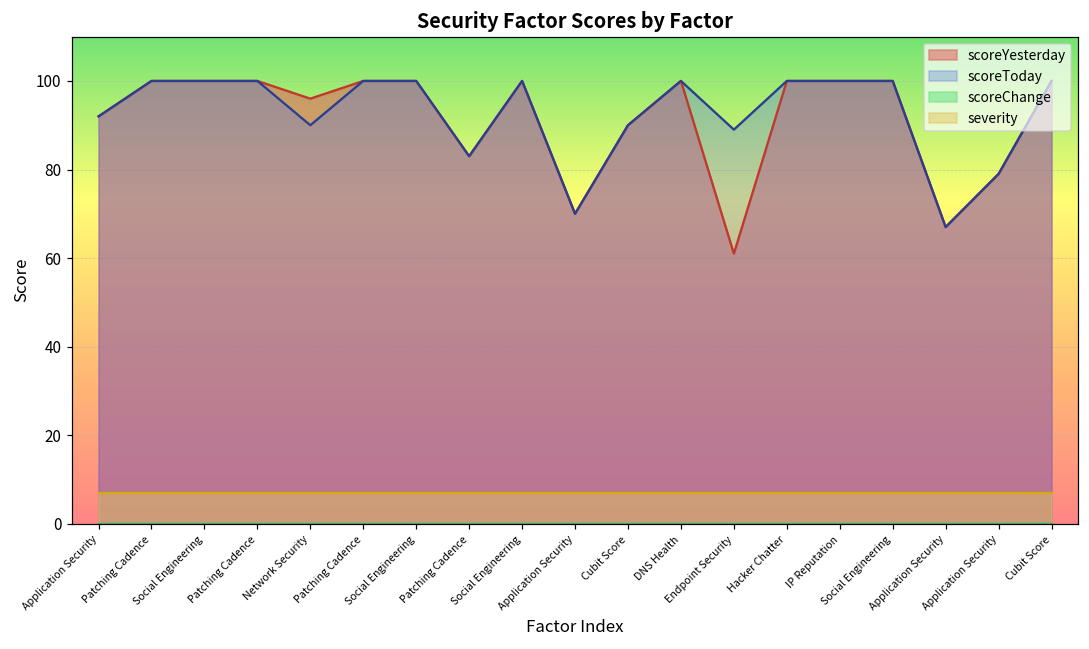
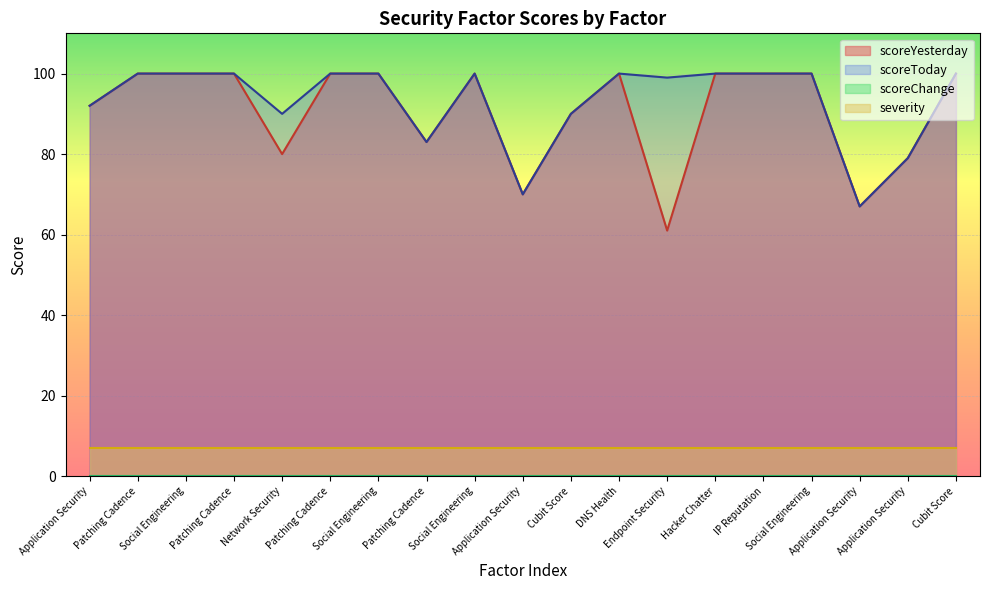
scoreYesterday, Network Security: 96 -> 80
scoreToday, Endpoint Security: 89 -> 99
